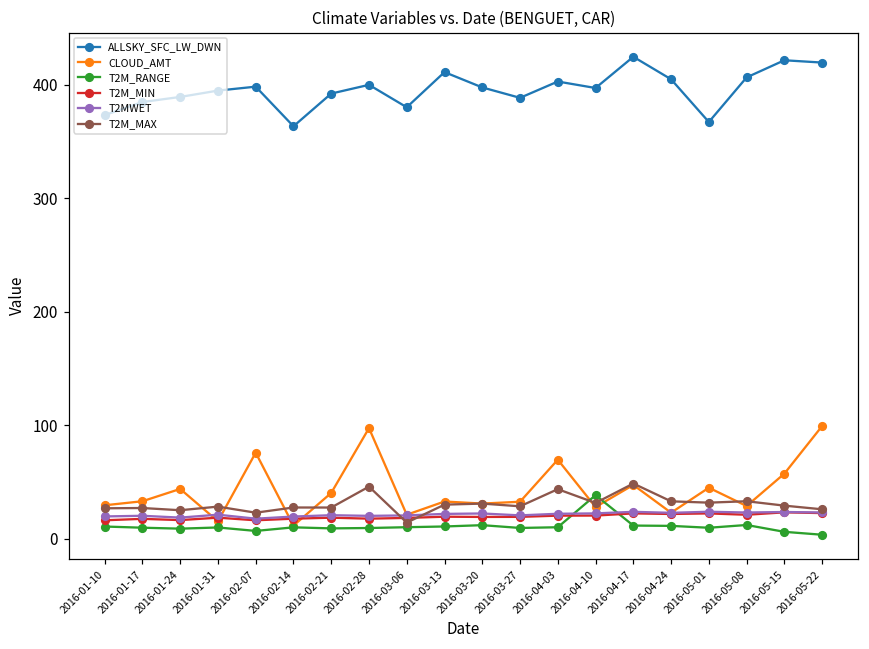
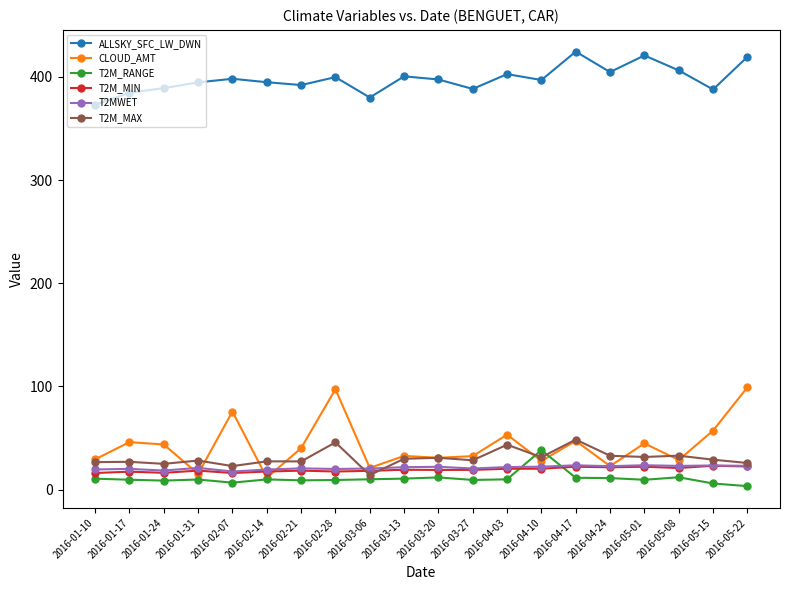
CLOUD_AMT, 2016-01-17: 33 -> 46
ALLSKY_SFC_LW_DWN, 2016-02-14: 363 -> 395
ALLSKY_SFC_LW_DWN, 2016-03-13: 411 -> 401
CLOUD_AMT, 2016-04-03: 69 -> 53
ALLSKY_SFC_LW_DWN, 2016-05-01: 367 -> 421
ALLSKY_SFC_LW_DWN, 2016-05-15: 421 -> 388
